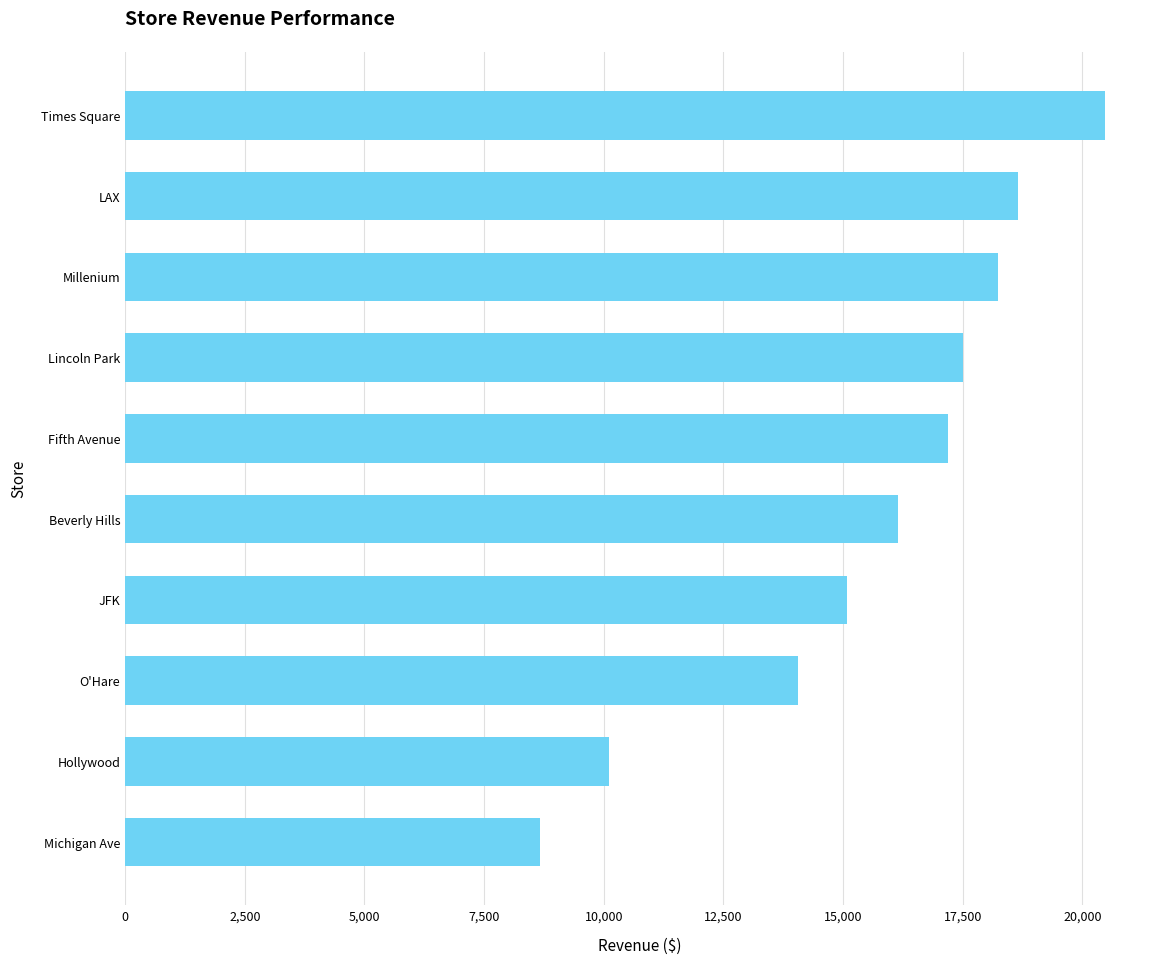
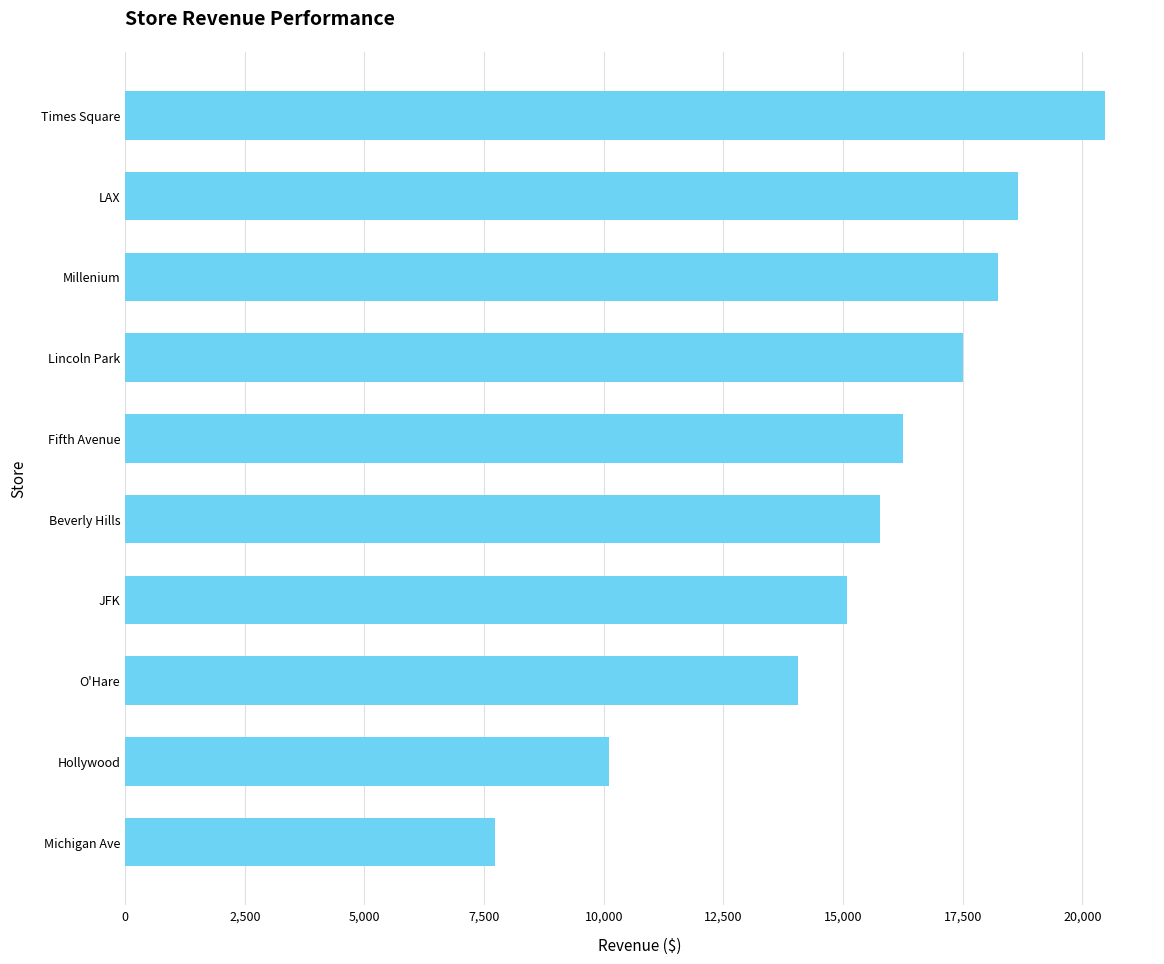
Fifth Avenue: 17,200 -> 16,300
Beverly Hills: 16,100 -> 15,800
Michigan Ave: 8,700 -> 7,700
